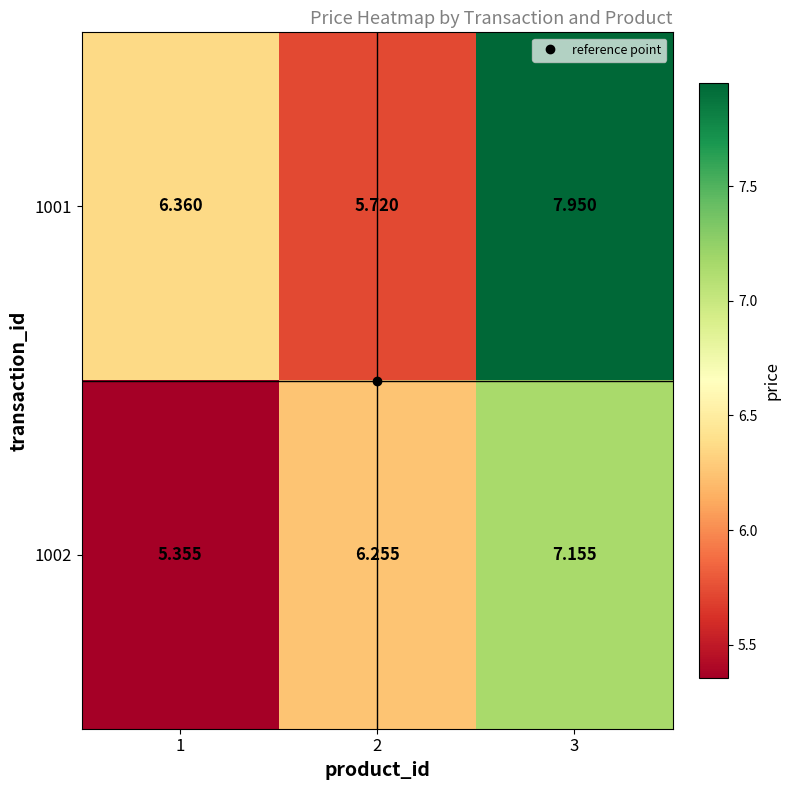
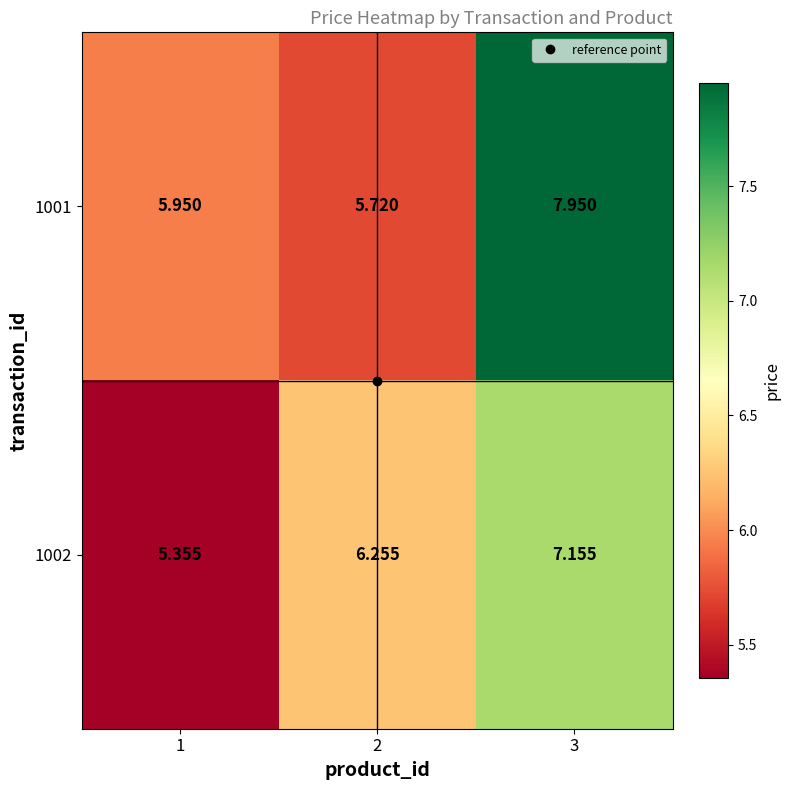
1001, 1: 6.360 -> 5.950
